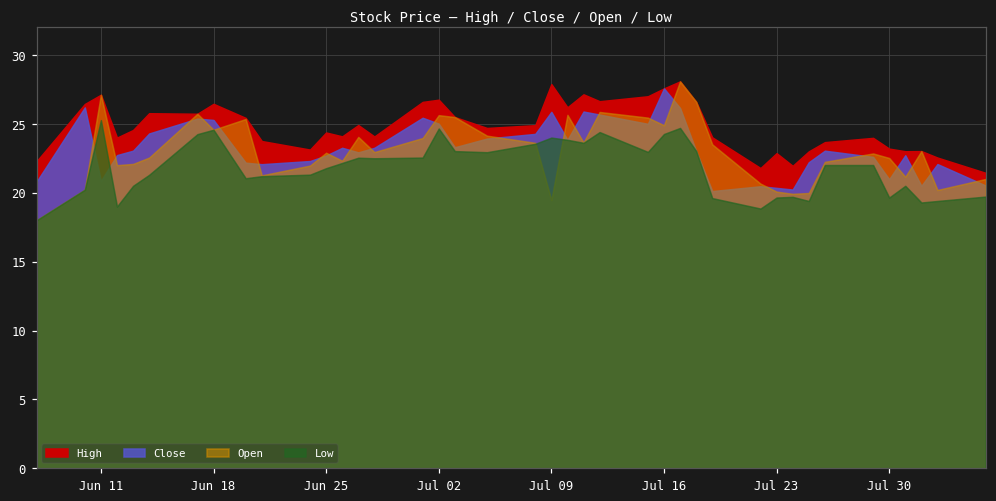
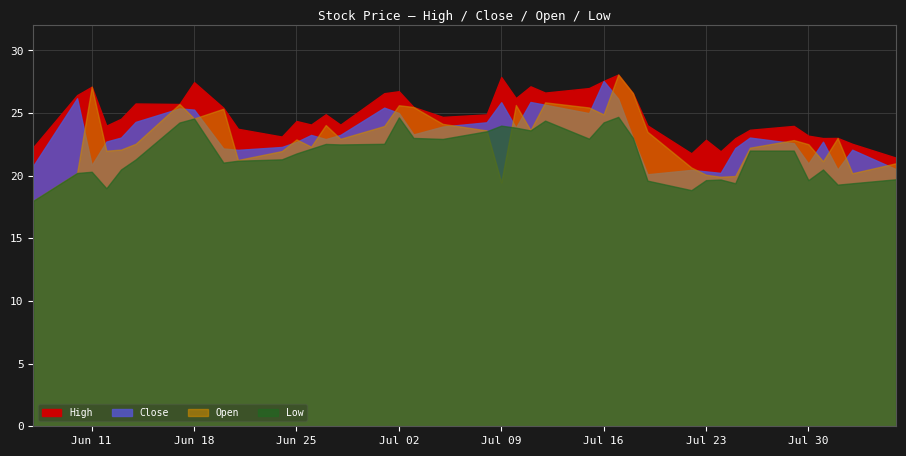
Low, Jun 11: 25.3 -> 20.3
High, Jun 18: 26.5 -> 27.5
